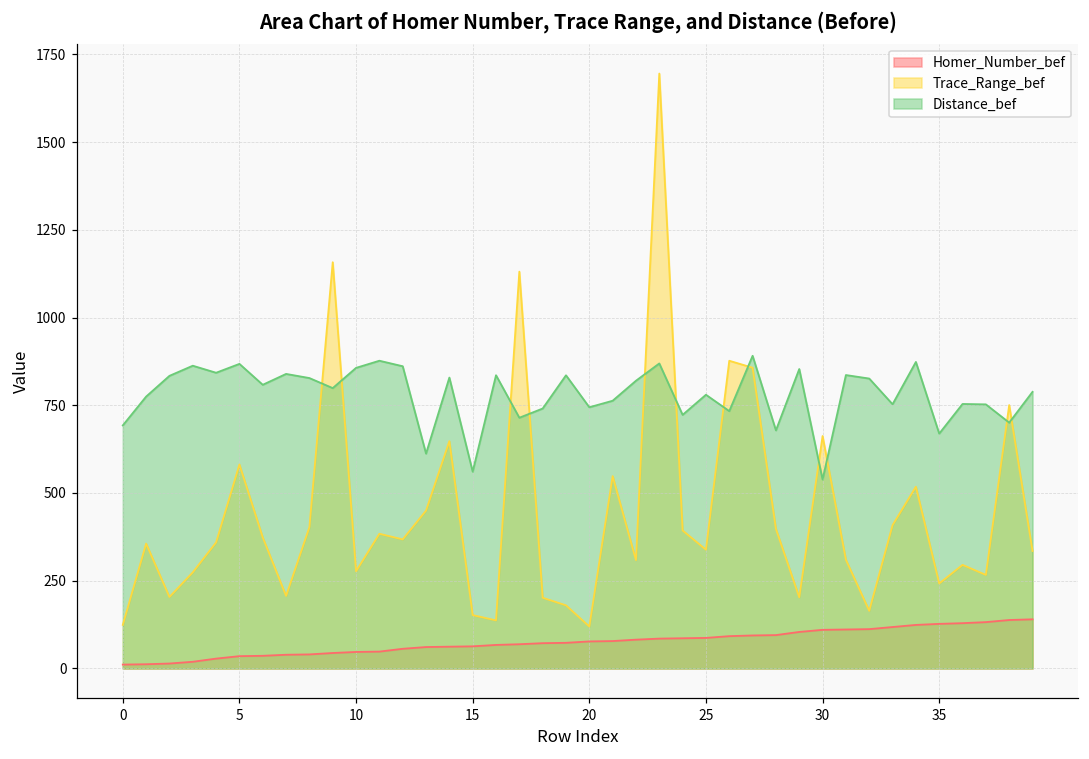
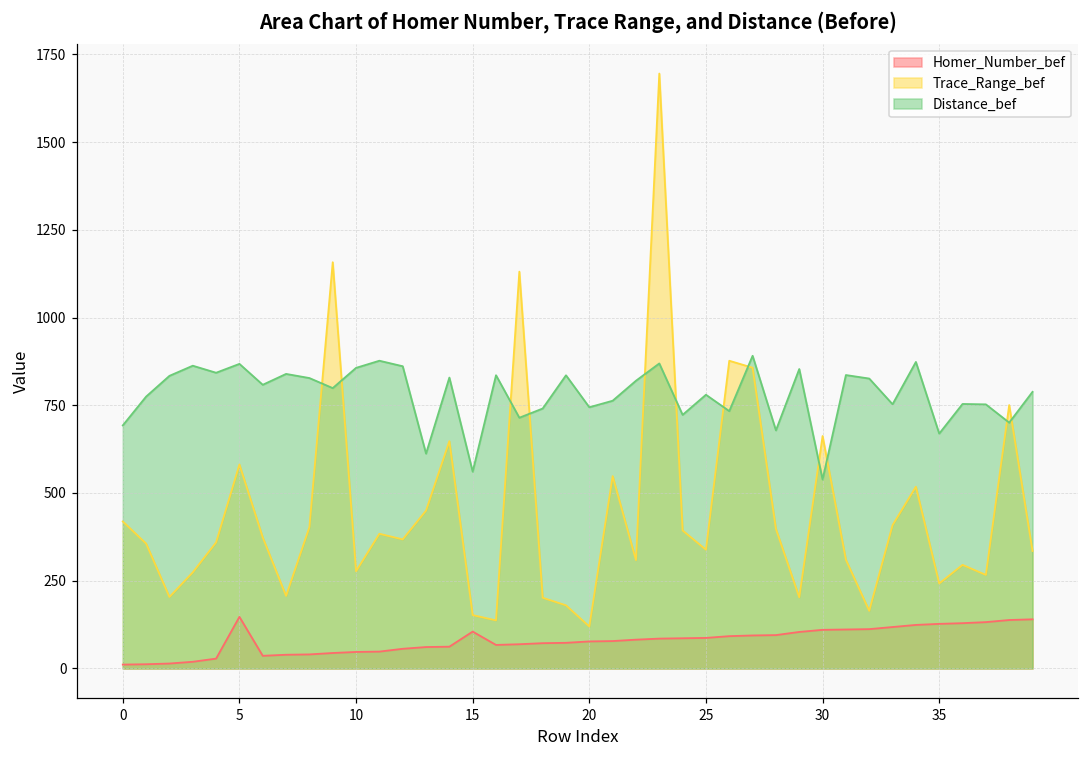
Trace_Range_bef, 0: 120 -> 420
Homer_Number_bef, 5: 40 -> 150
Homer_Number_bef, 15: 60 -> 110
